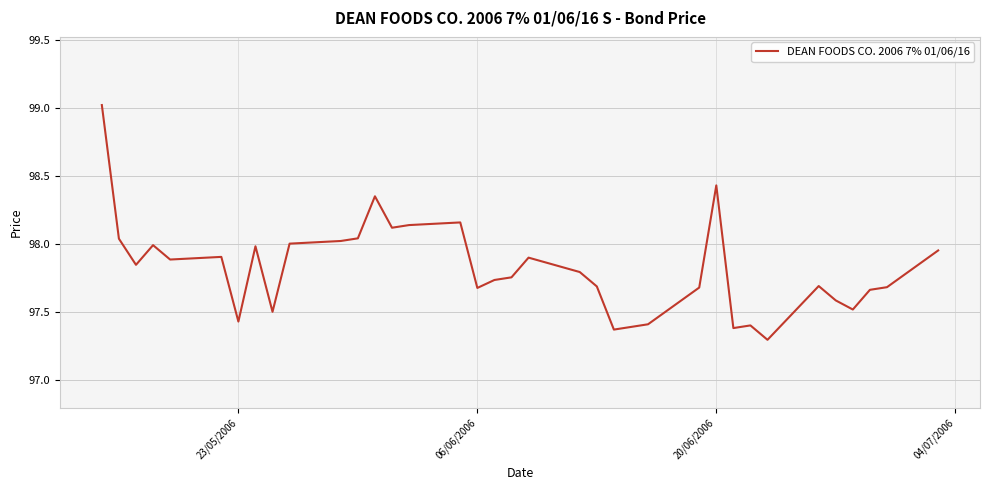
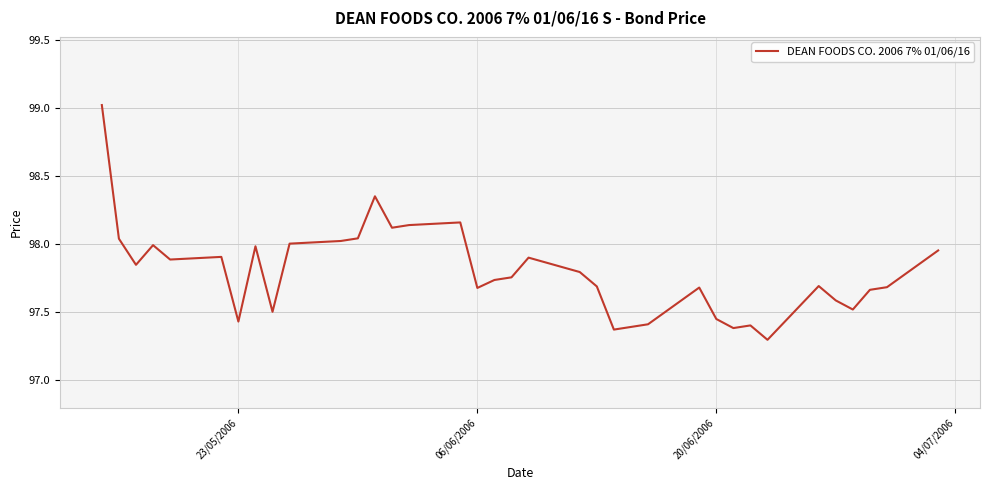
20/06/2006: 98.43 -> 97.45
